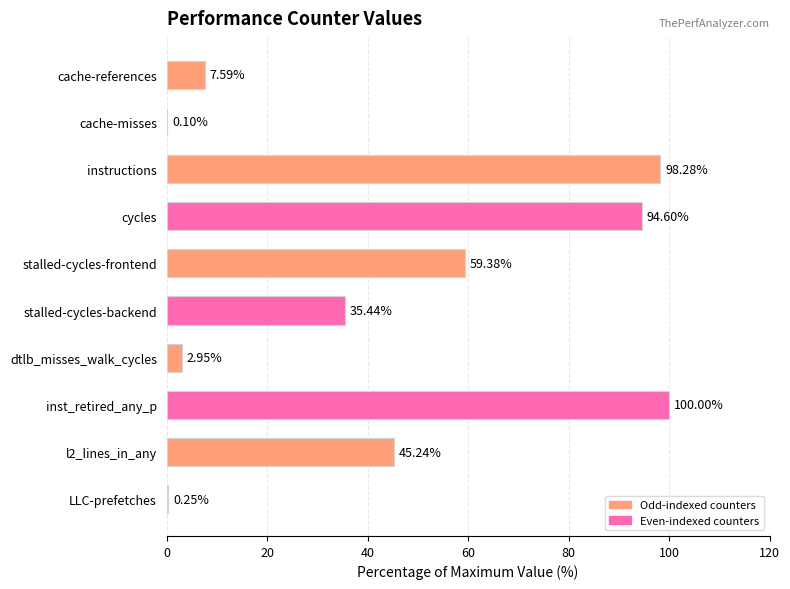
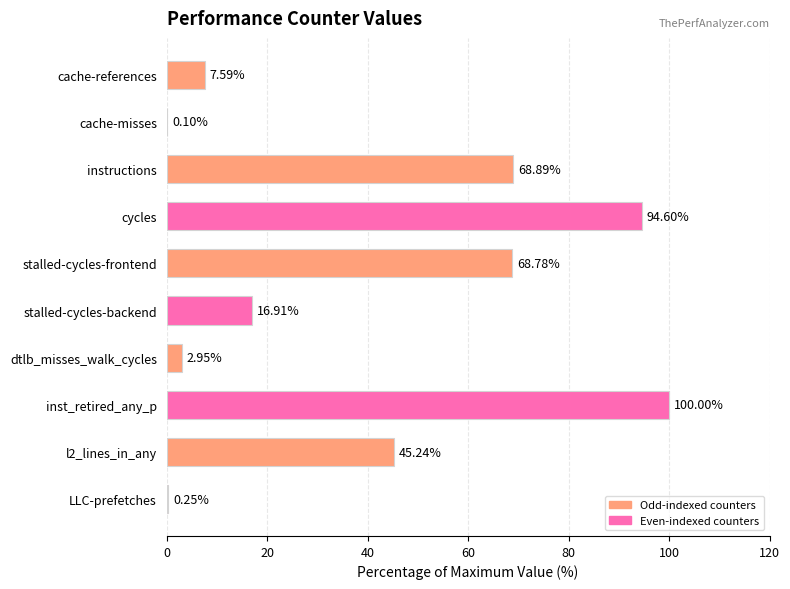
instructions: 98.28% -> 68.89%
stalled-cycles-frontend: 59.38% -> 68.78%
stalled-cycles-backend: 35.44% -> 16.91%
